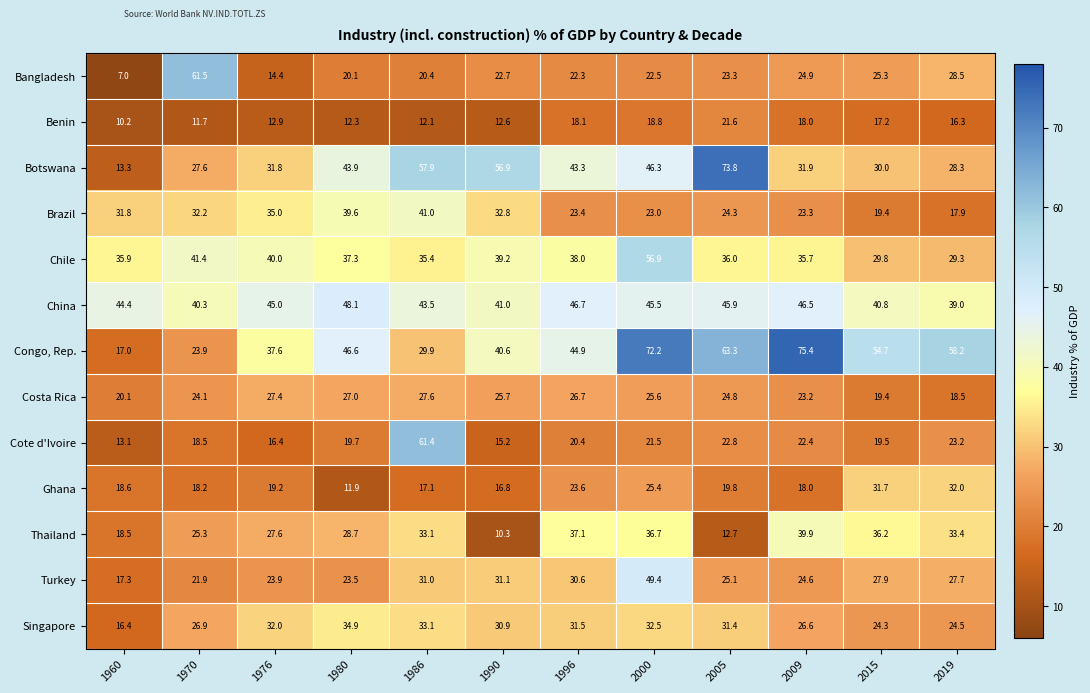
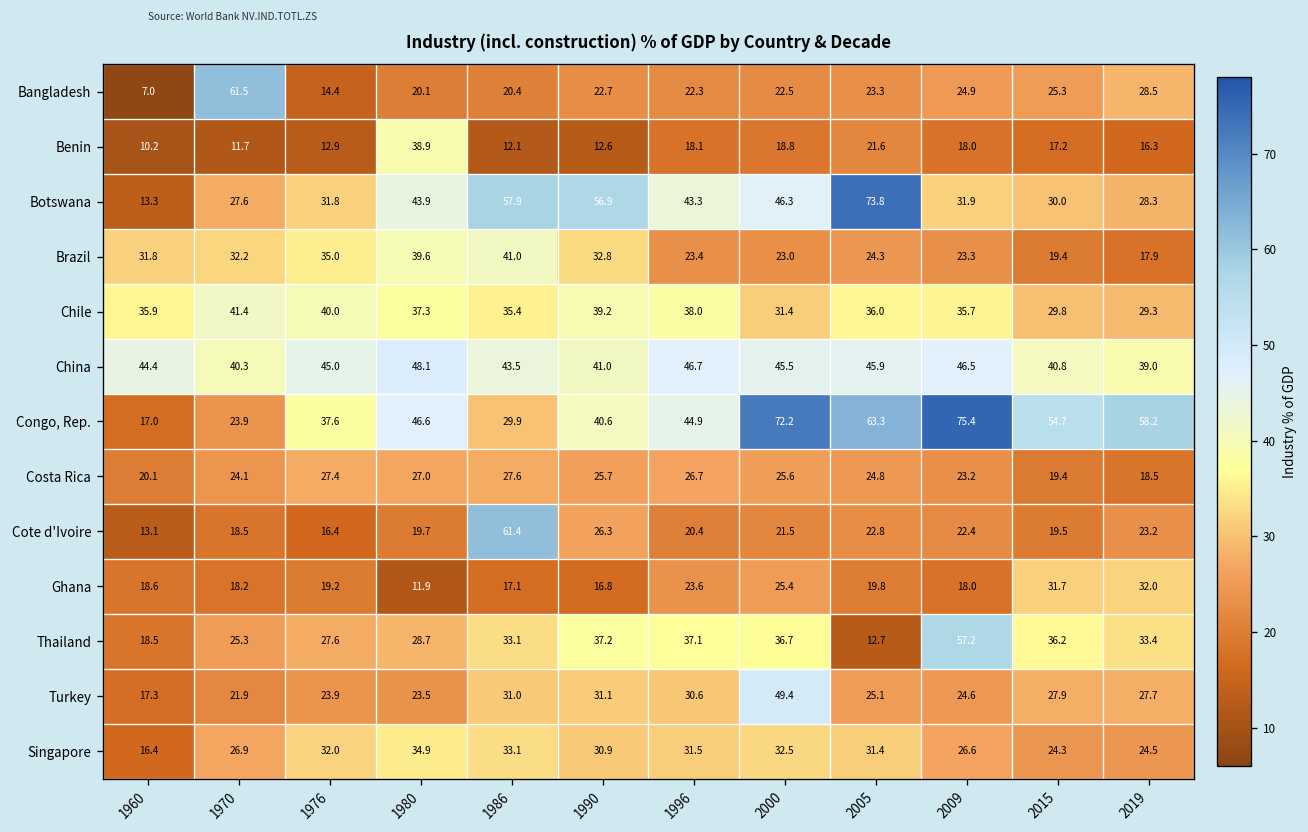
Benin, 1980: 12.3 -> 38.9
Chile, 2000: 56.9 -> 31.4
Cote d'Ivoire, 1990: 15.2 -> 26.3
Thailand, 1990: 10.3 -> 37.2
Thailand, 2009: 39.9 -> 57.2
